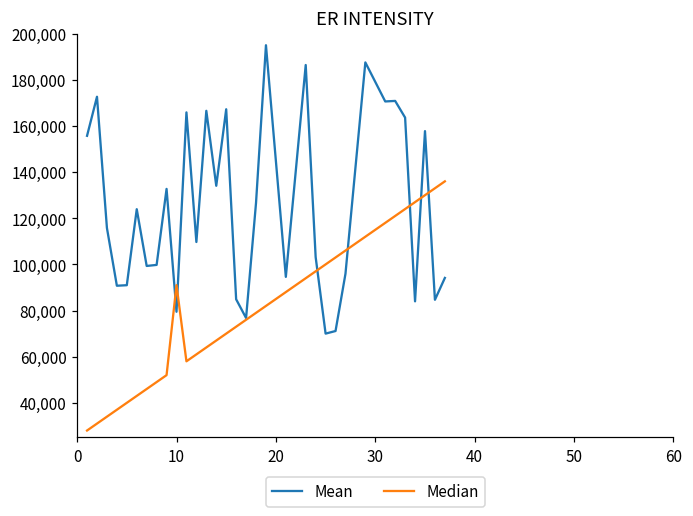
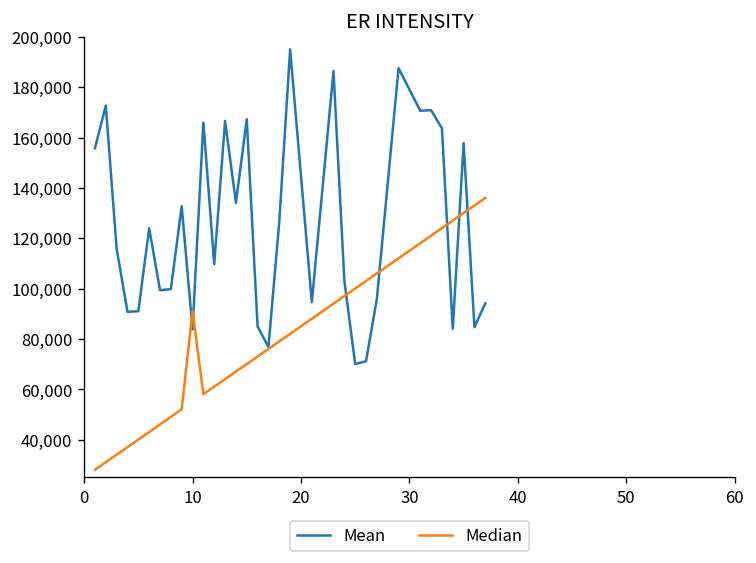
Mean, 10: 79,000 -> 84,000
